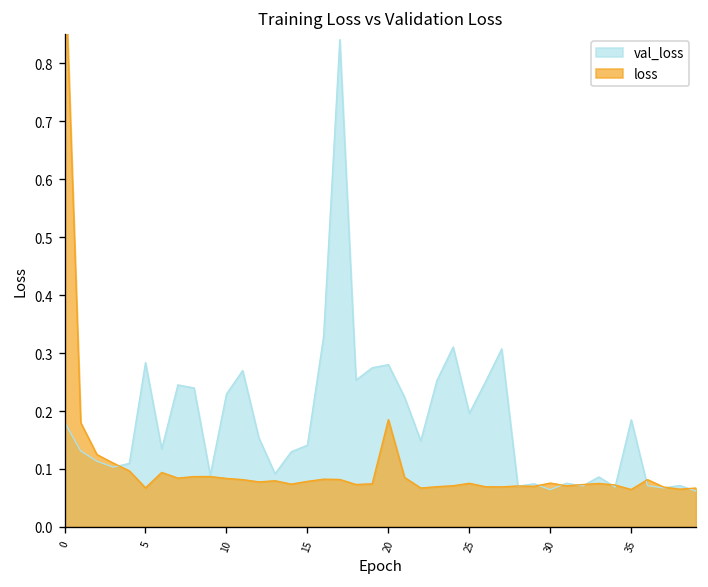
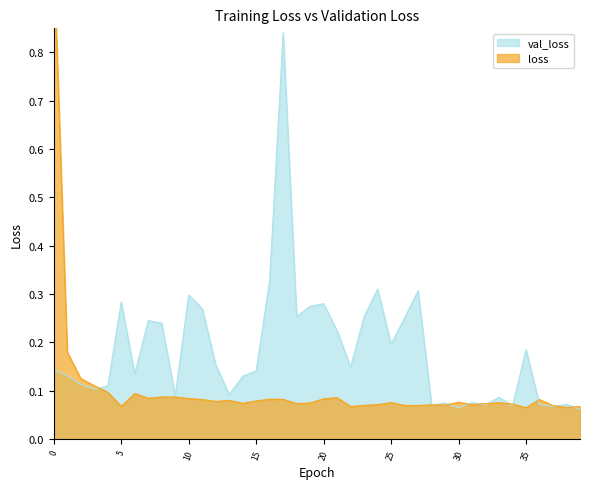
val_loss, 0: 0.18 -> 0.14
val_loss, 10: 0.23 -> 0.30
loss, 20: 0.19 -> 0.08
